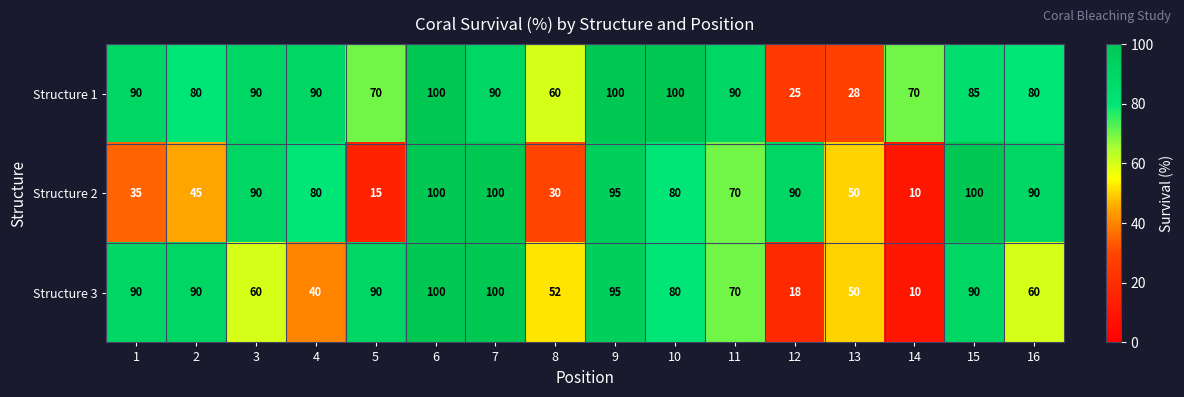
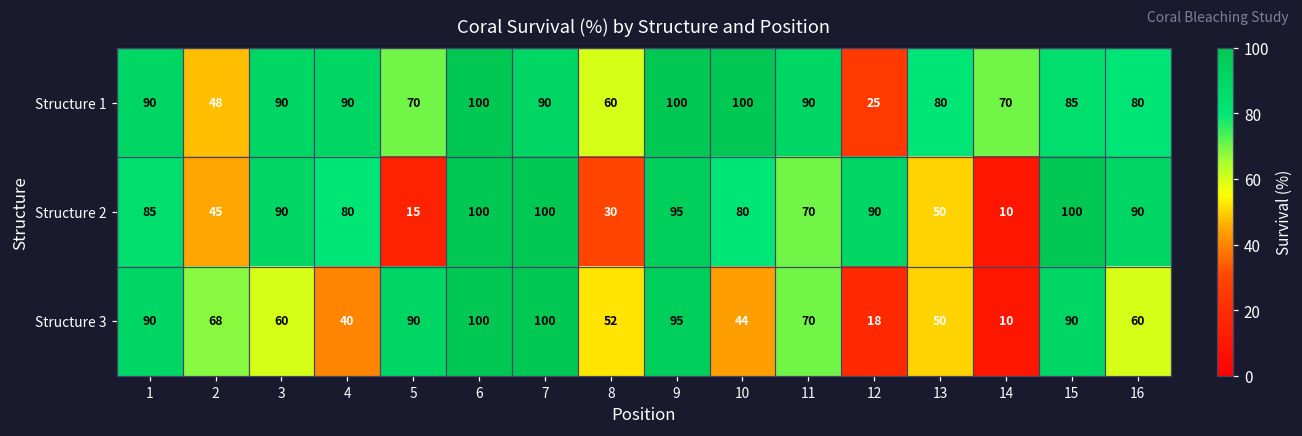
Structure 1, 2: 80 -> 48
Structure 1, 13: 28 -> 80
Structure 2, 1: 35 -> 85
Structure 3, 2: 90 -> 68
Structure 3, 10: 80 -> 44
